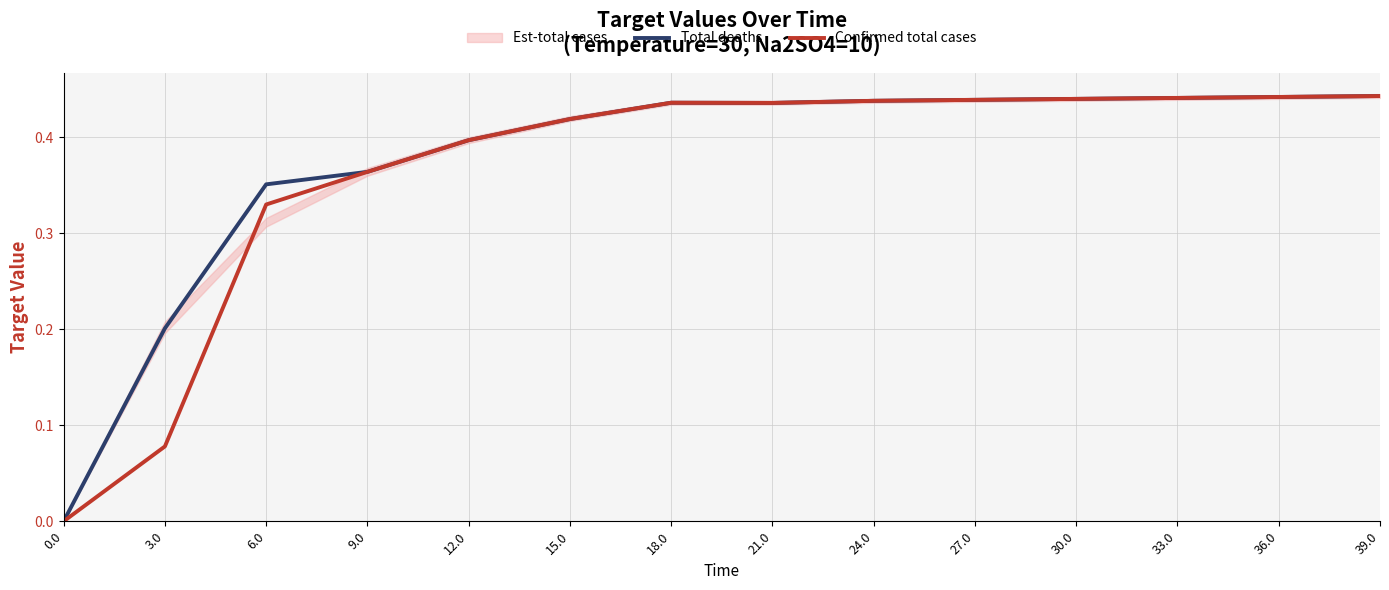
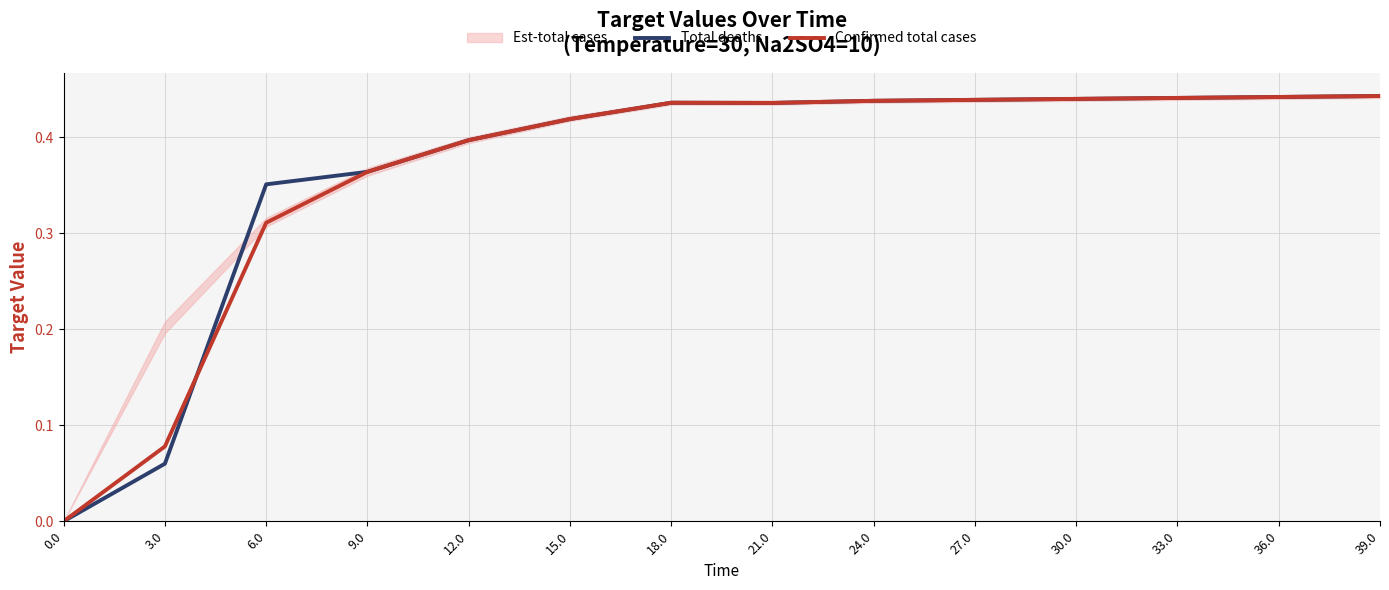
Total deaths, 3.0: 0.20 -> 0.06
Confirmed total cases, 6.0: 0.33 -> 0.31
